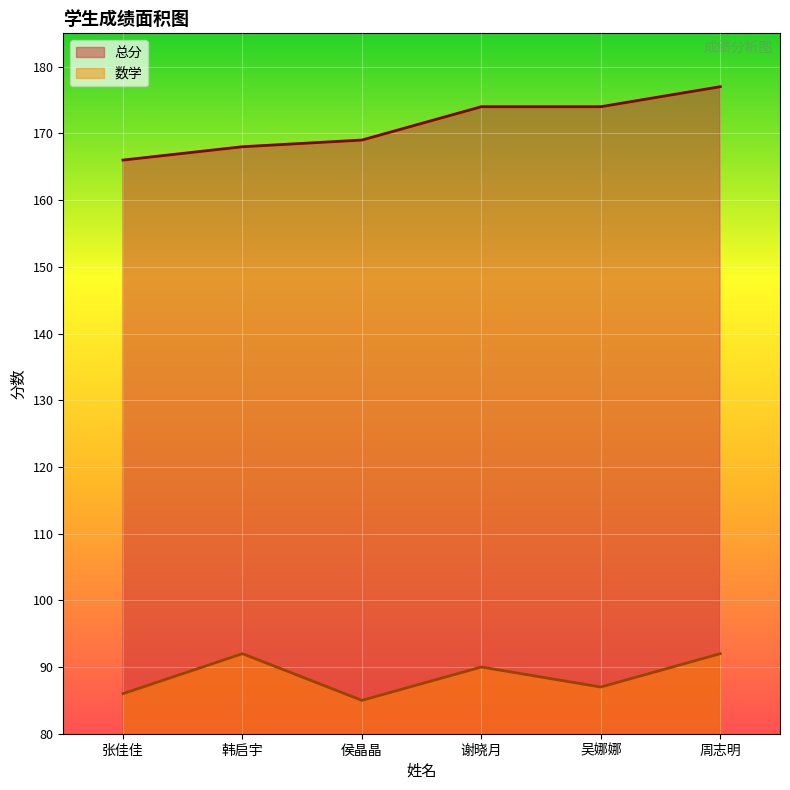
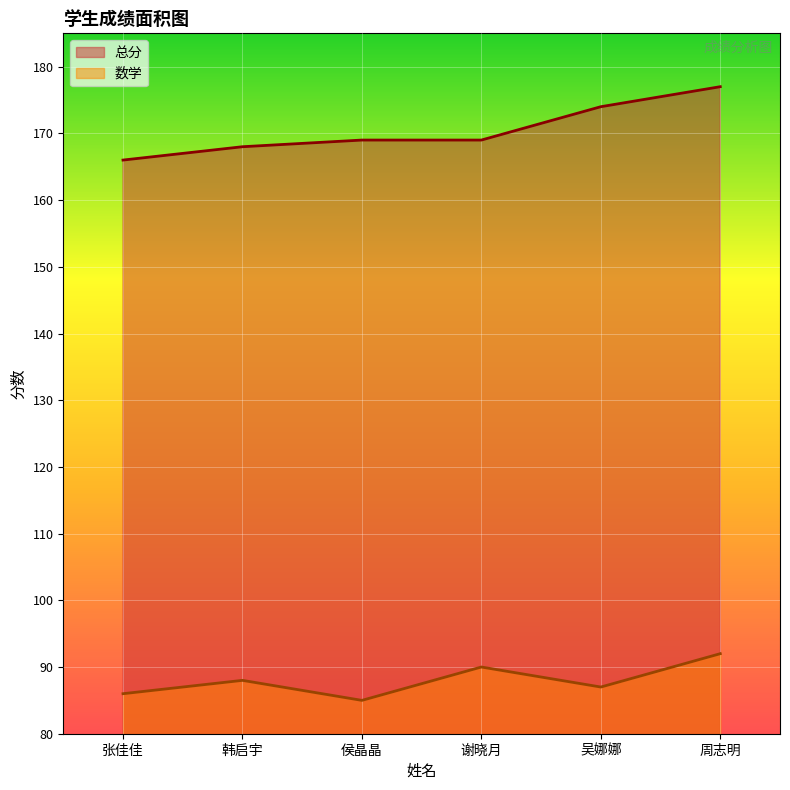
数学, 韩启宇: 92 -> 88
总分, 谢晓月: 174 -> 169
